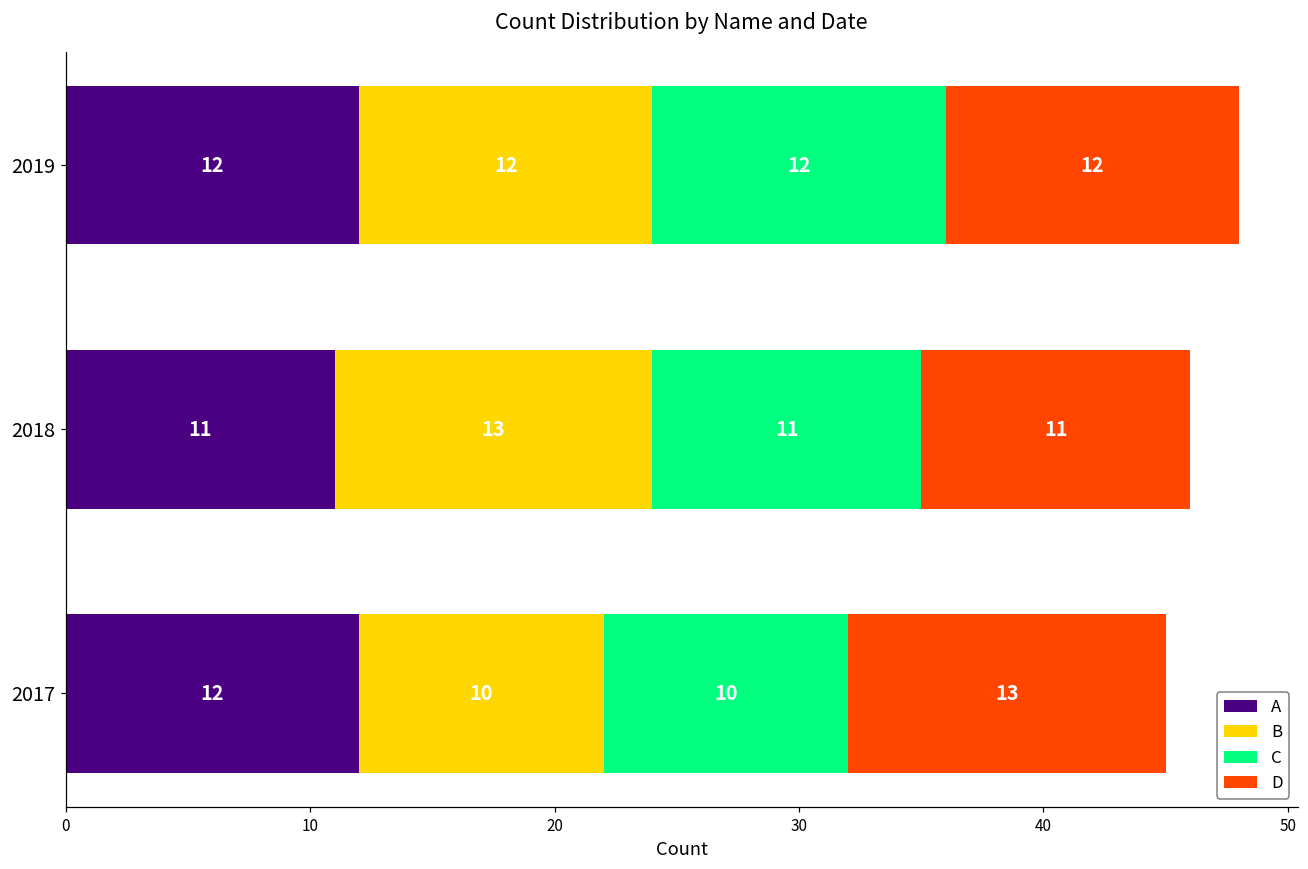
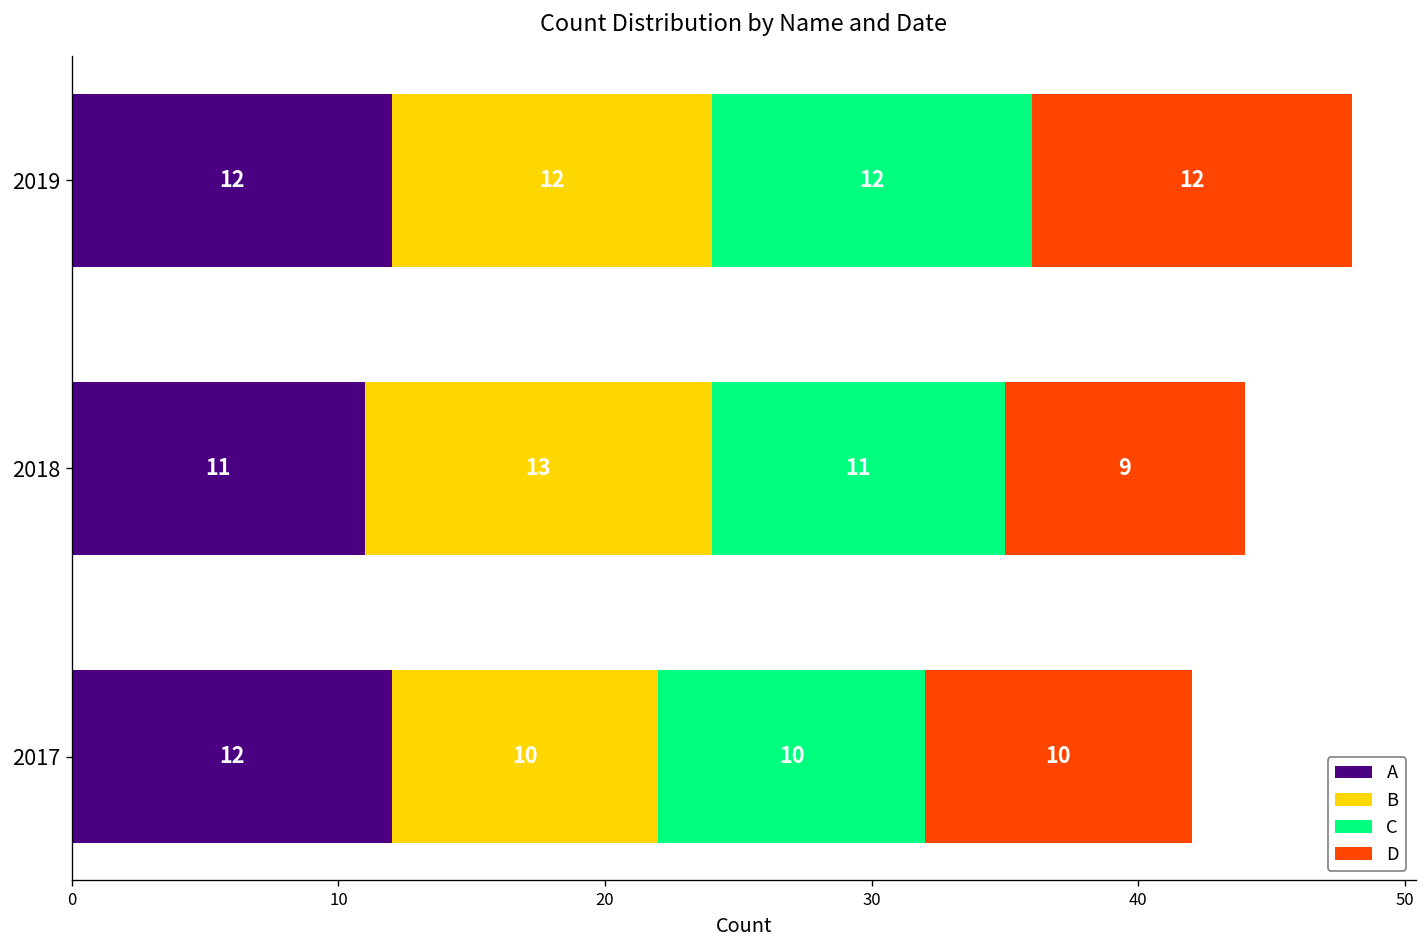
D, 2018: 11 -> 9
D, 2017: 13 -> 10
